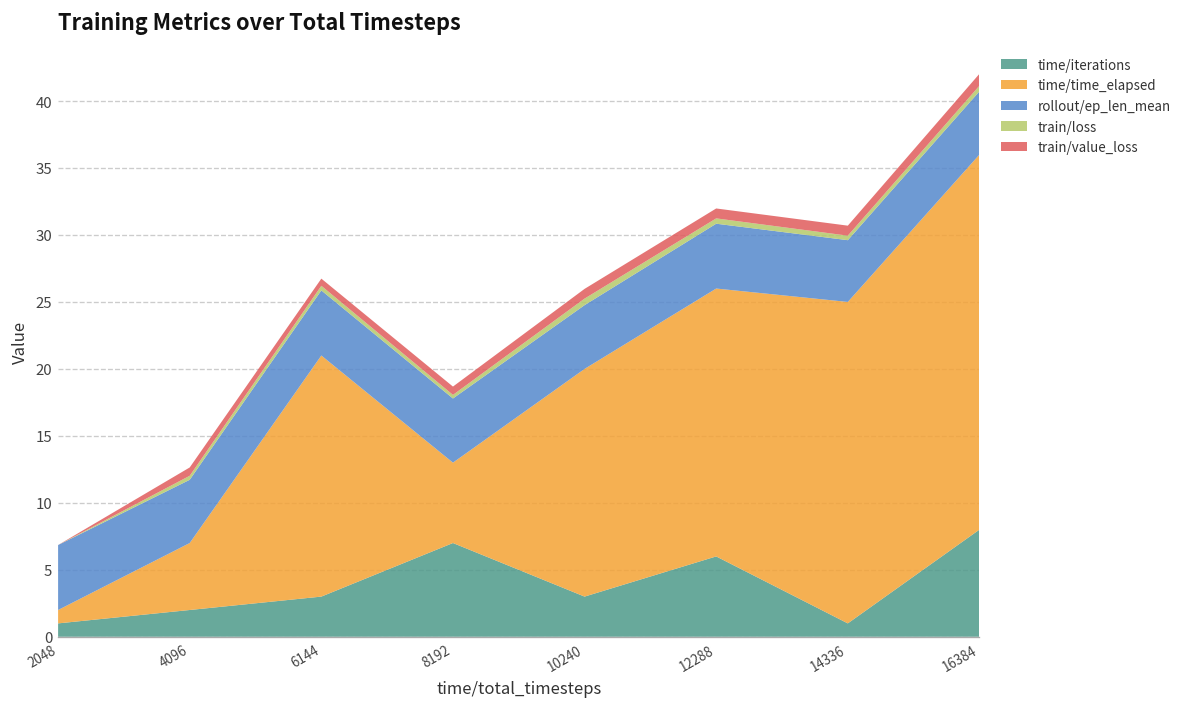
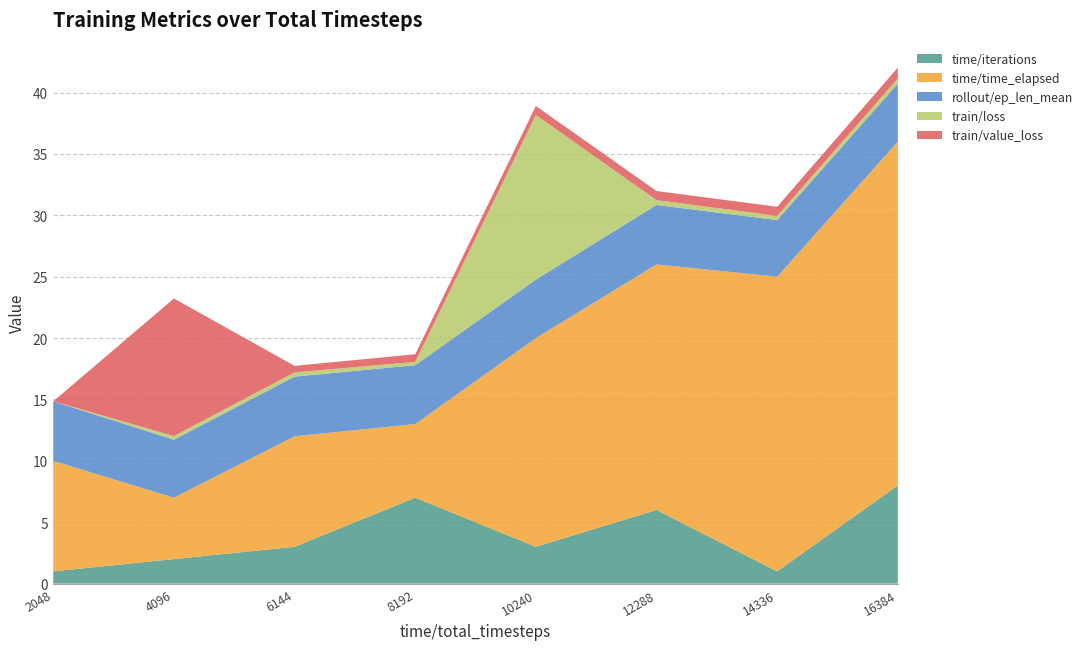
time/time_elapsed, 2048: 1 -> 9
train/value_loss, 4096: 0.6 -> 11.2
time/time_elapsed, 6144: 18 -> 9
train/loss, 10240: 0.5 -> 13.4
